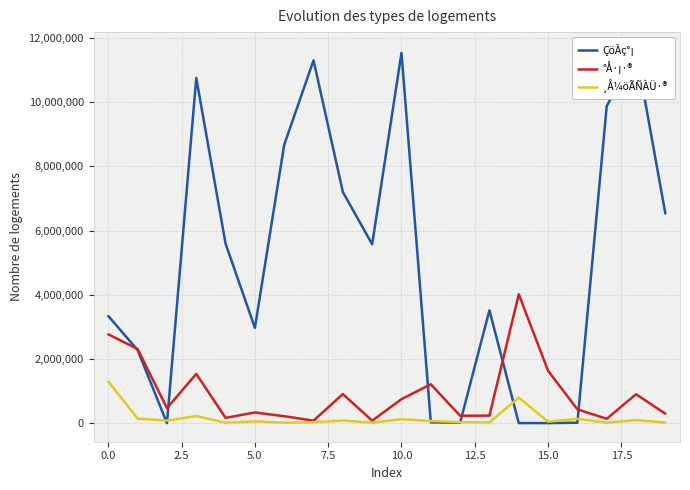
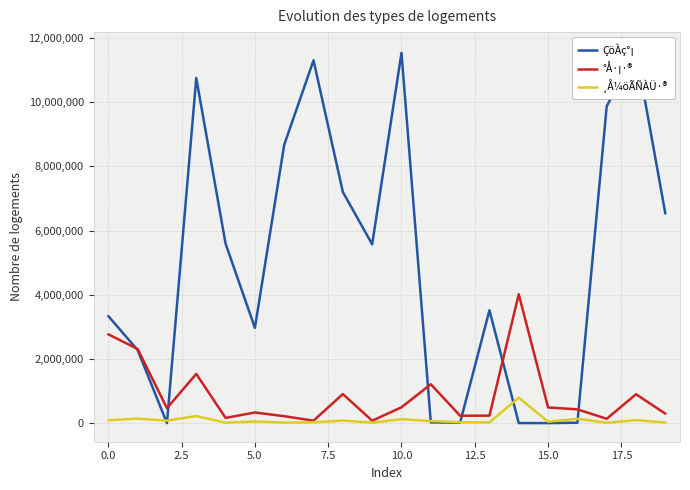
¸Å¼öÃÑÀÜ·®, 0.0: 1,300,000 -> 100,000
°Å·¡·®, 10.0: 700,000 -> 500,000
°Å·¡·®, 15.0: 1,600,000 -> 500,000
